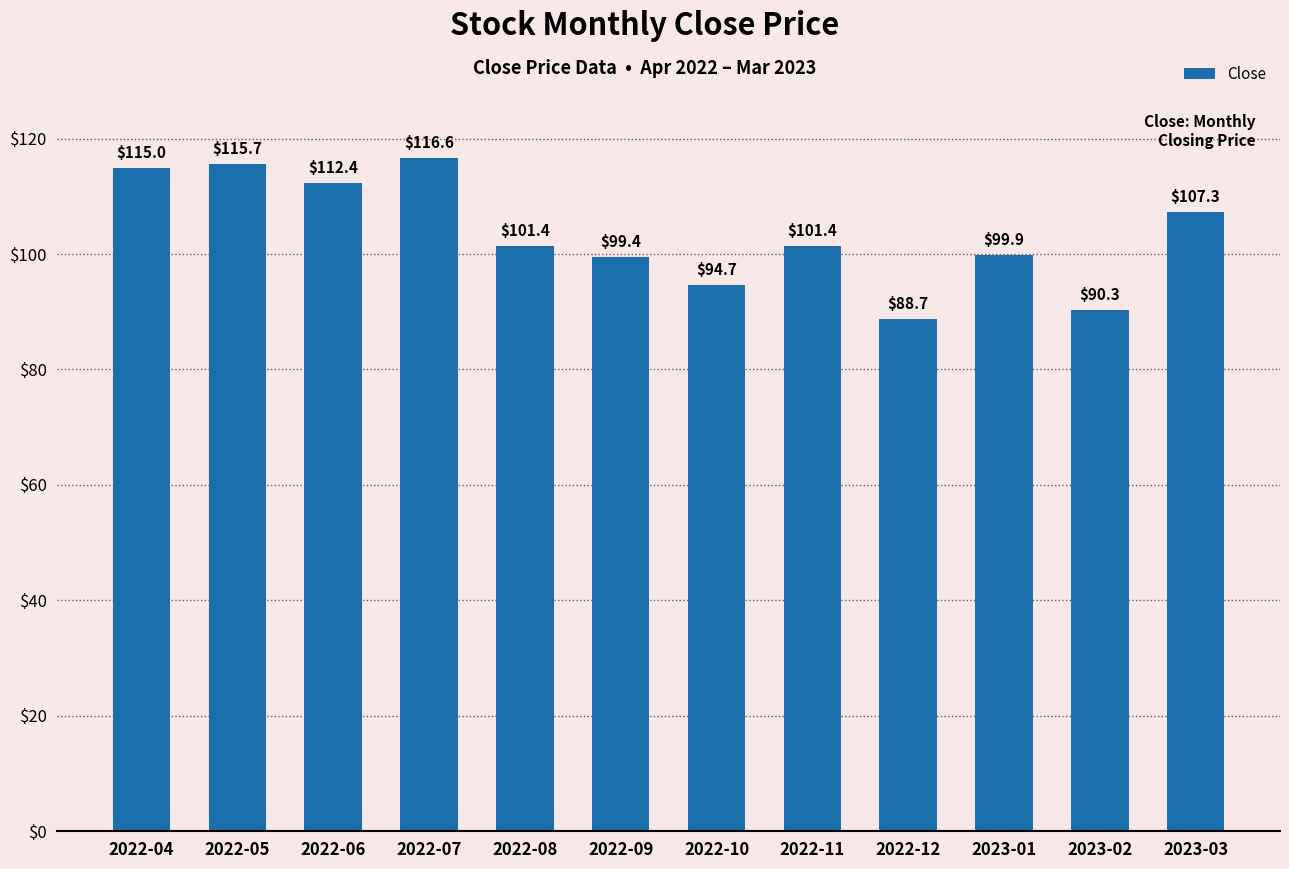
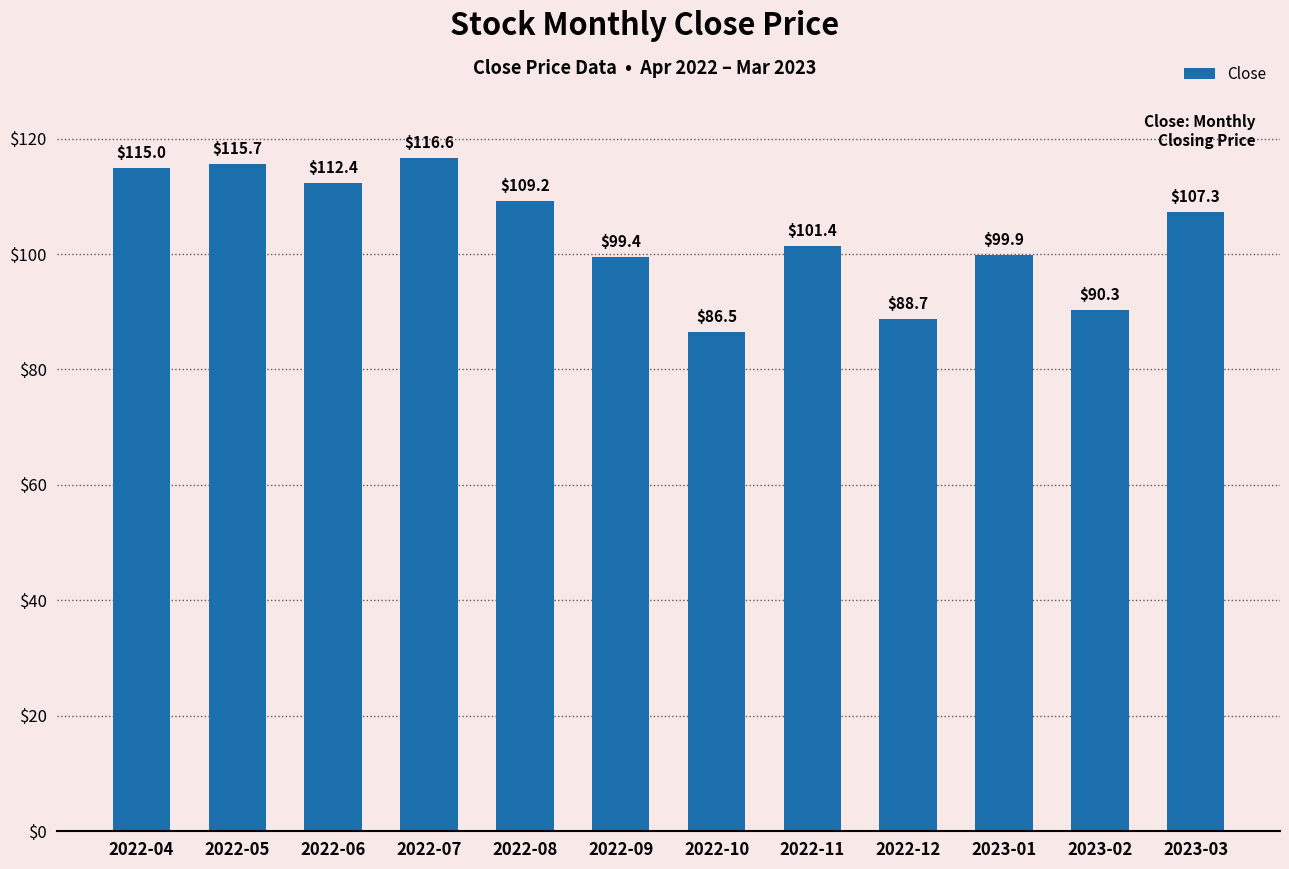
2022-08: $101.4 -> $109.2
2022-10: $94.7 -> $86.5
